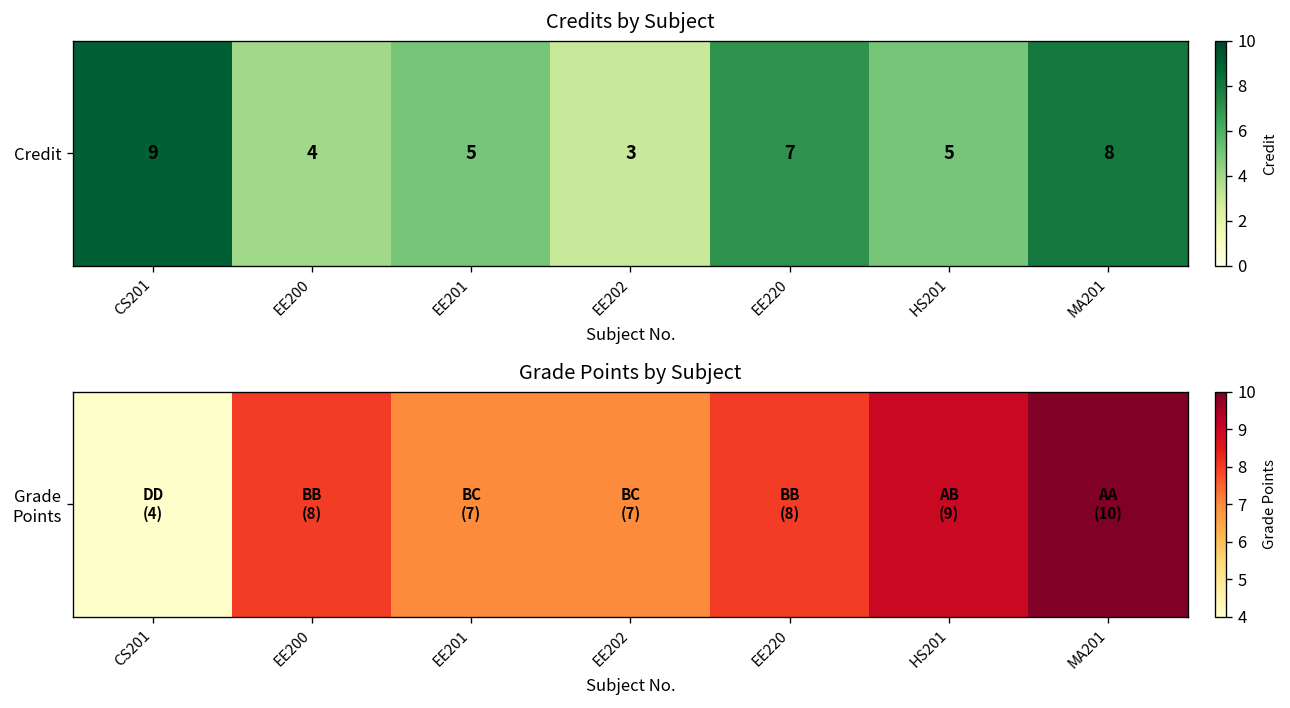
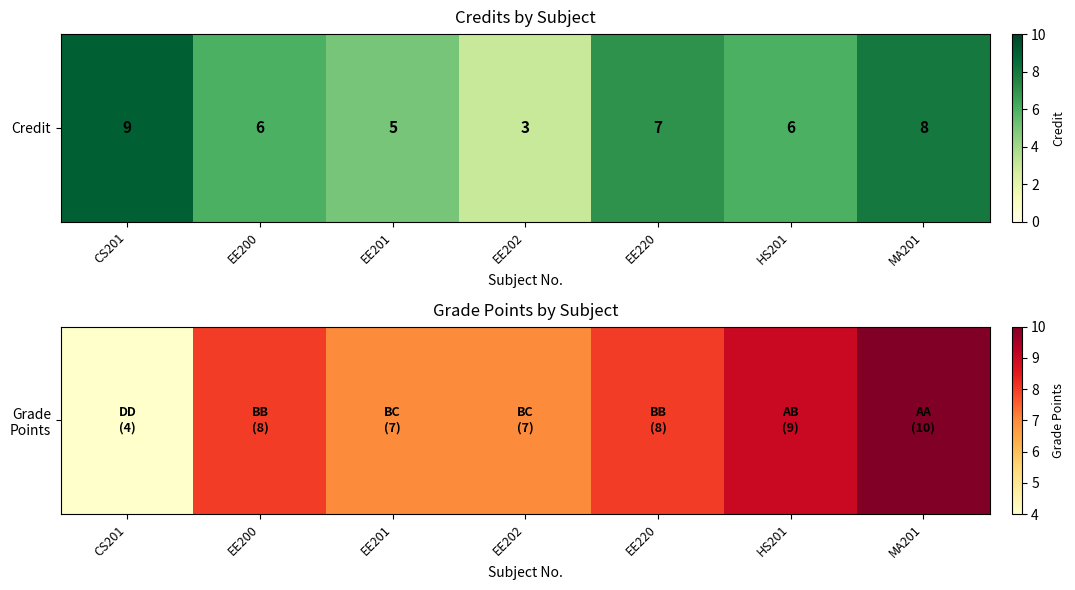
Credits by Subject, Credit, EE200: 4 -> 6
Credits by Subject, Credit, HS201: 5 -> 6
